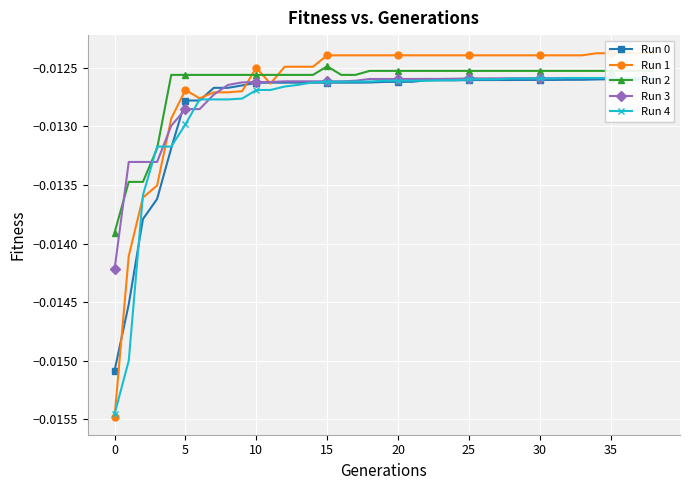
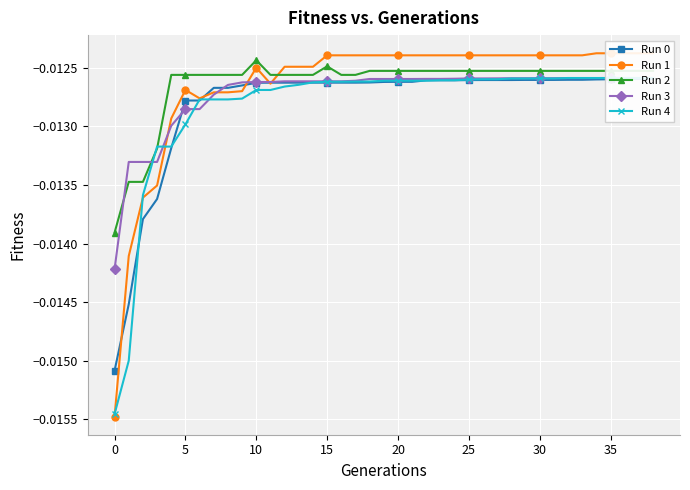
Run 2, 10: -0.01256 -> -0.01244
